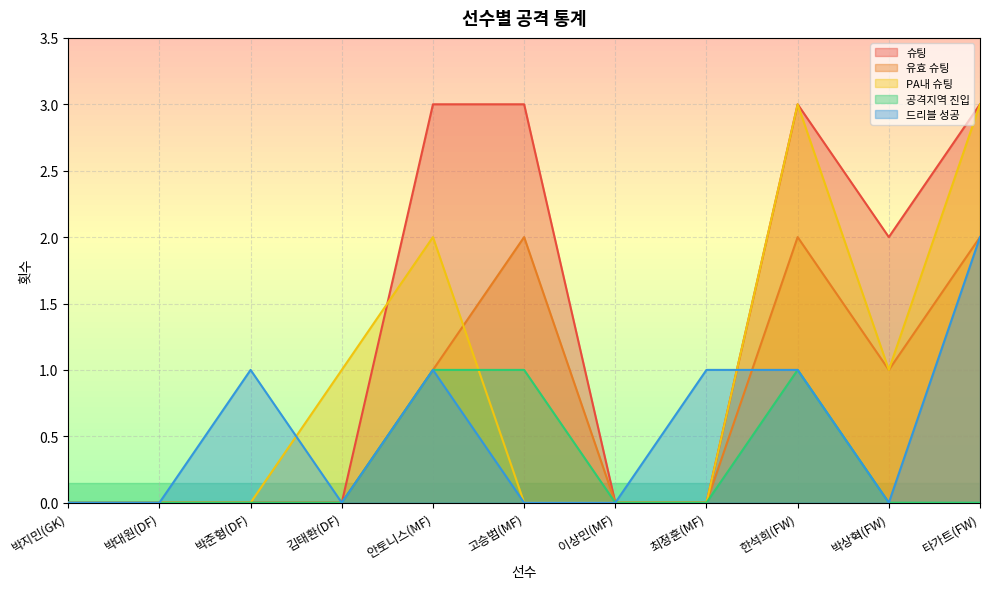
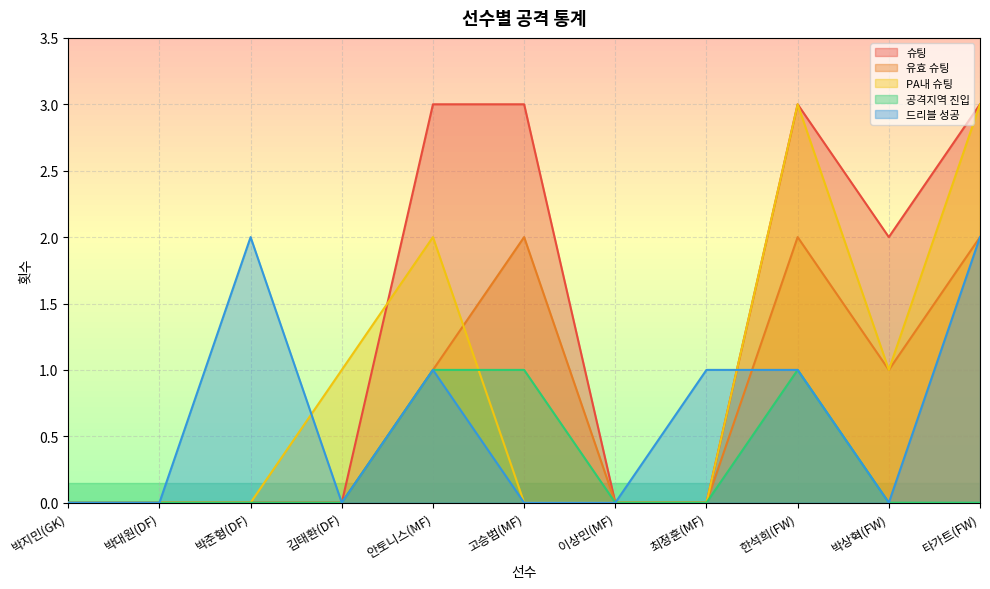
드리블 성공, 박준형(DF): 1 -> 2
